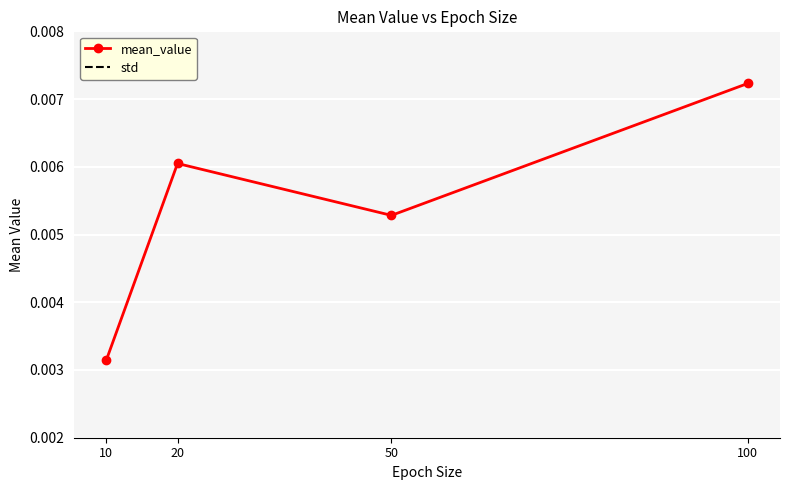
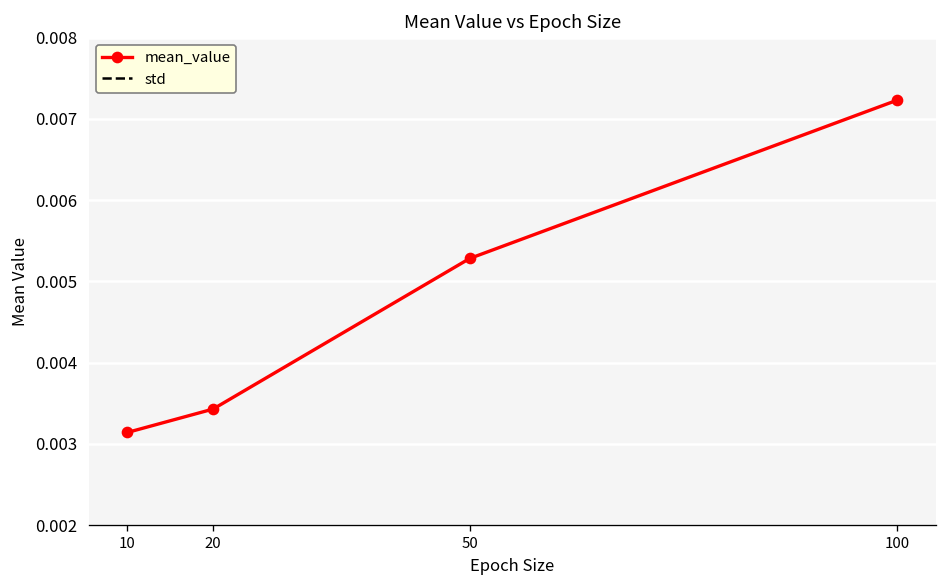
mean_value, 20: 0.0060 -> 0.0034
